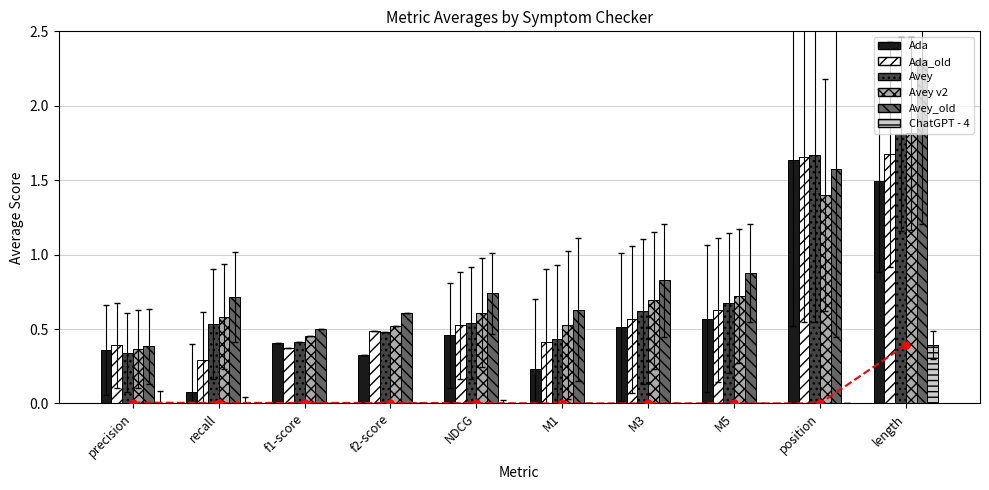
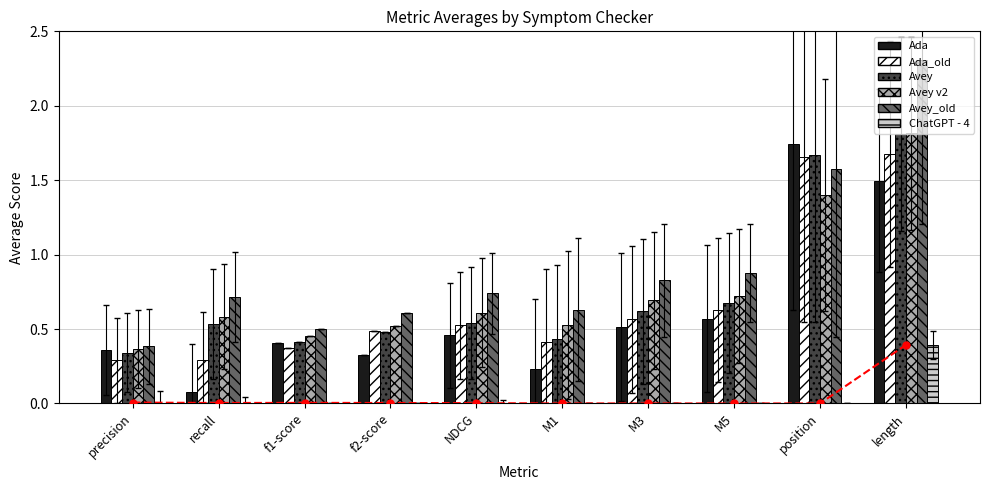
Ada_old, precision: 0.39 -> 0.29
Ada, position: 1.63 -> 1.74
